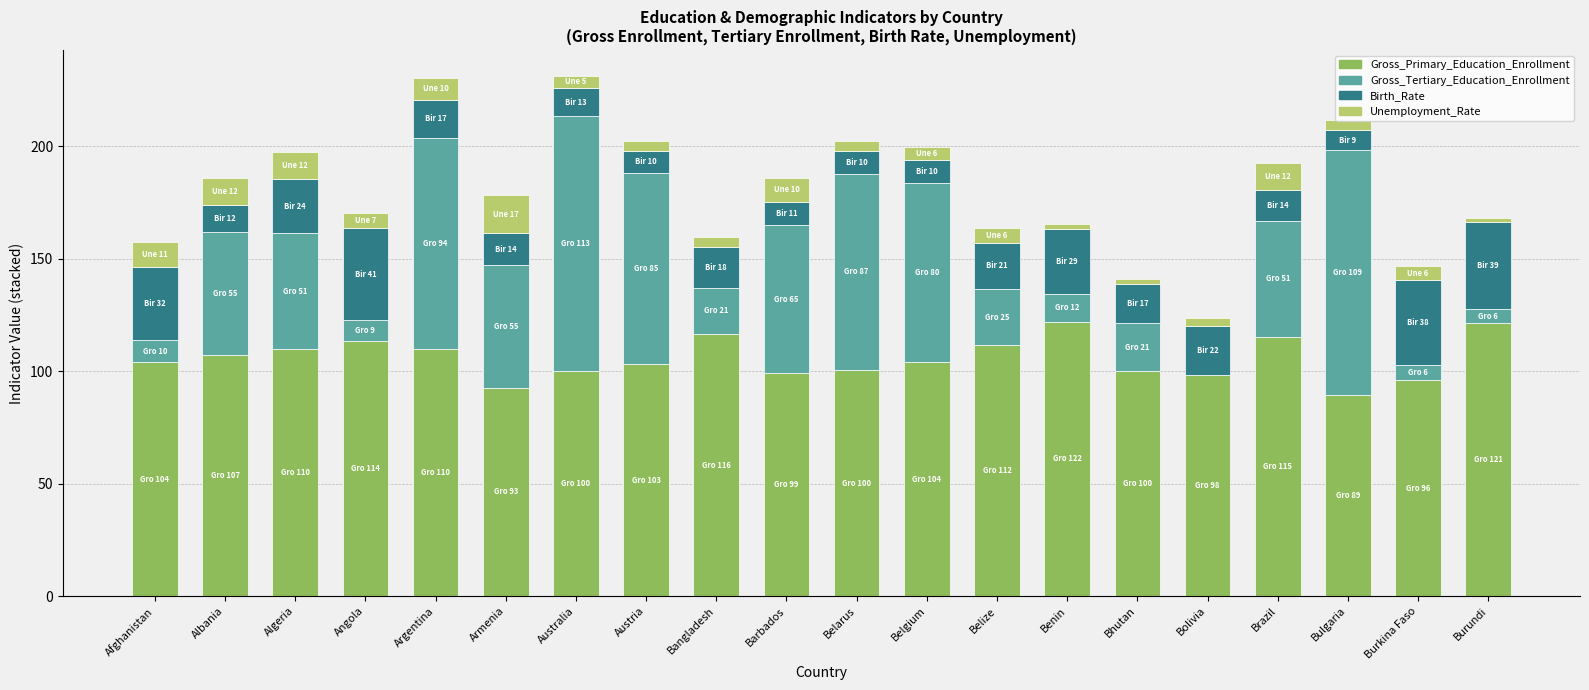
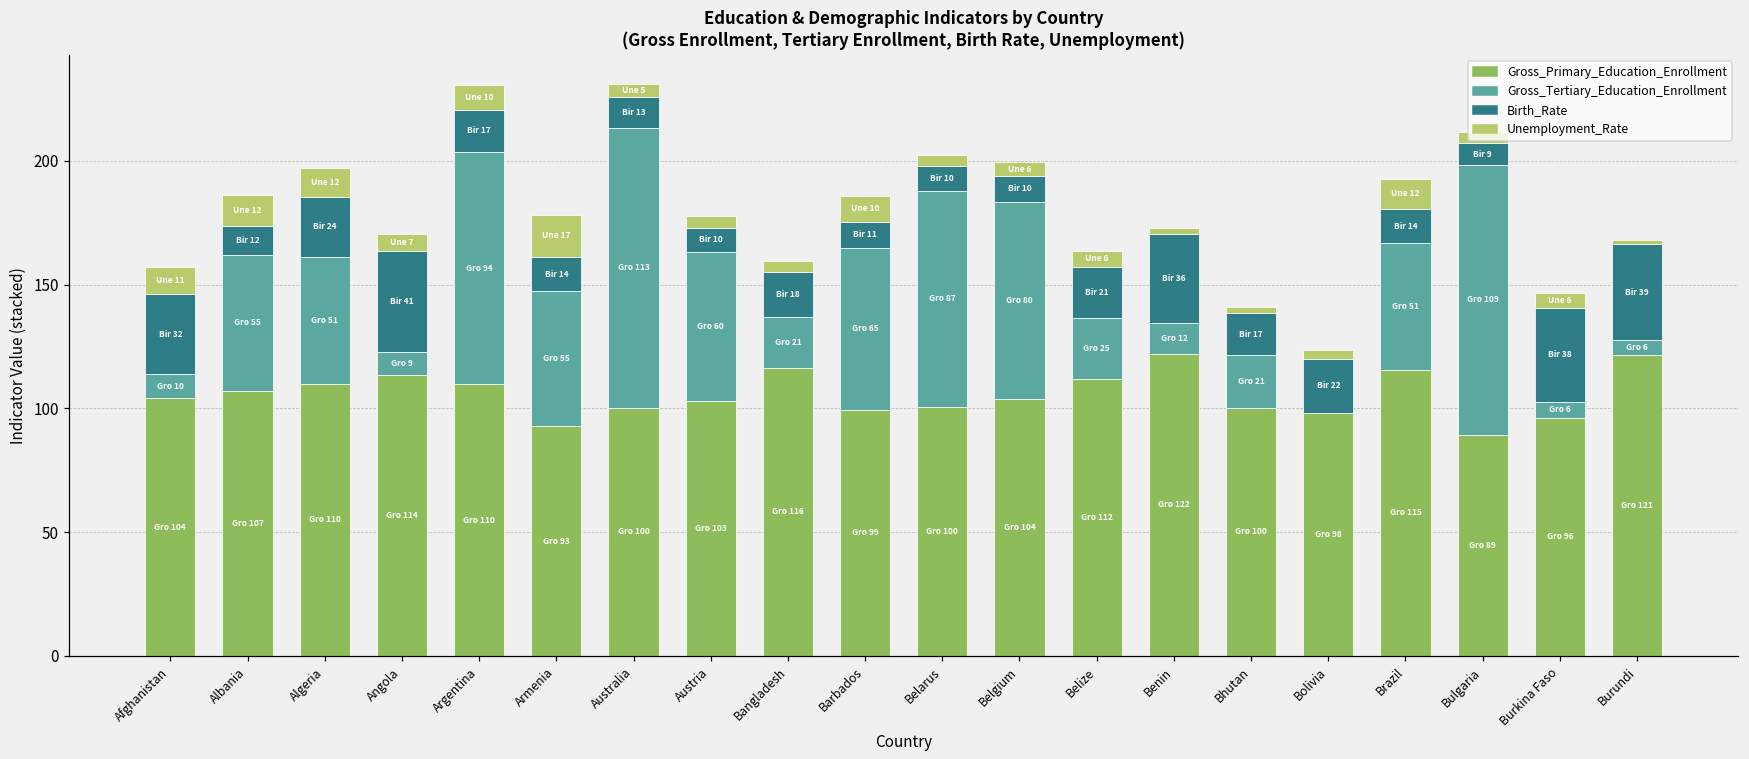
Gross_Tertiary_Education_Enrollment, Austria: 85 -> 60
Birth_Rate, Benin: 29 -> 36
